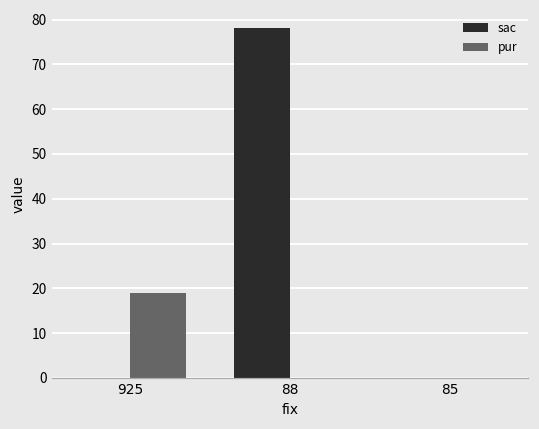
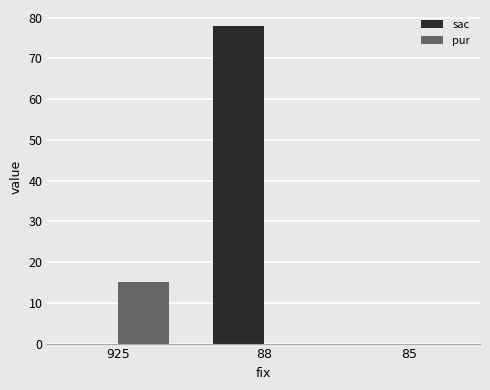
pur, 925: 19 -> 15
